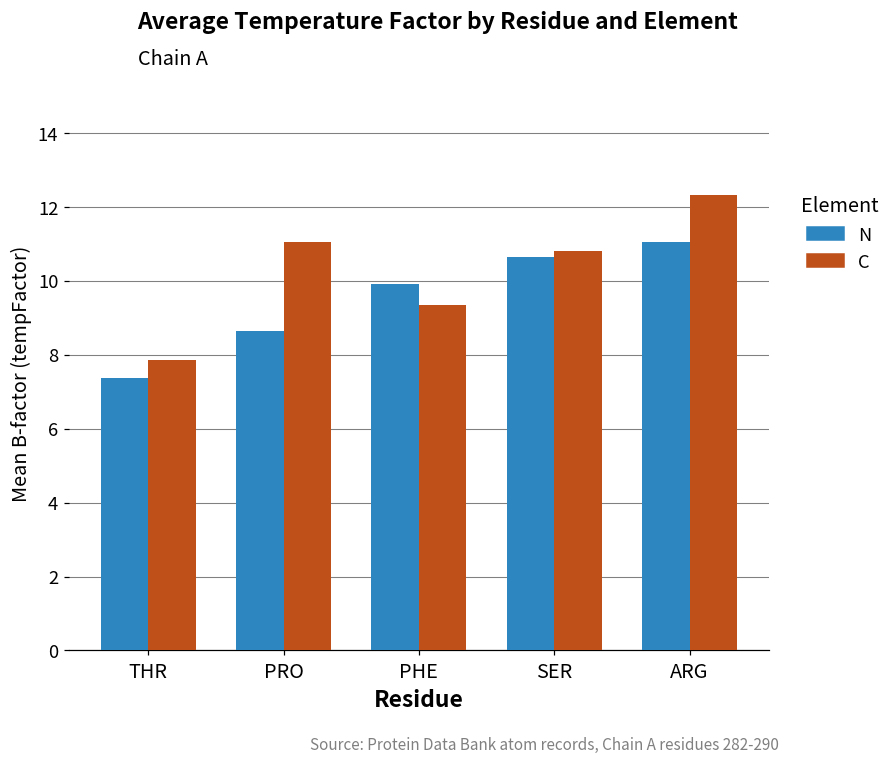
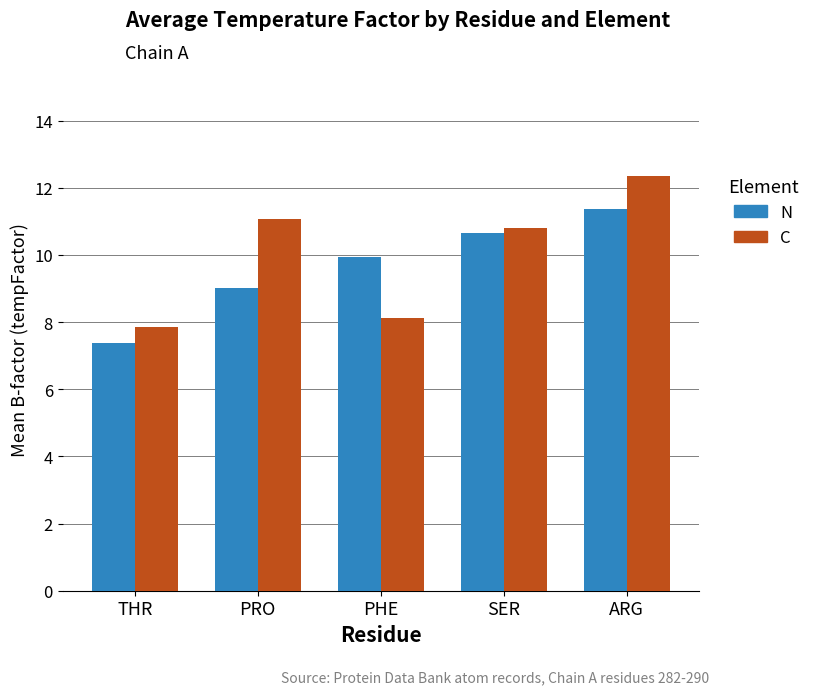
N, PRO: 8.7 -> 9.0
C, PHE: 9.3 -> 8.1
N, ARG: 11.1 -> 11.4
